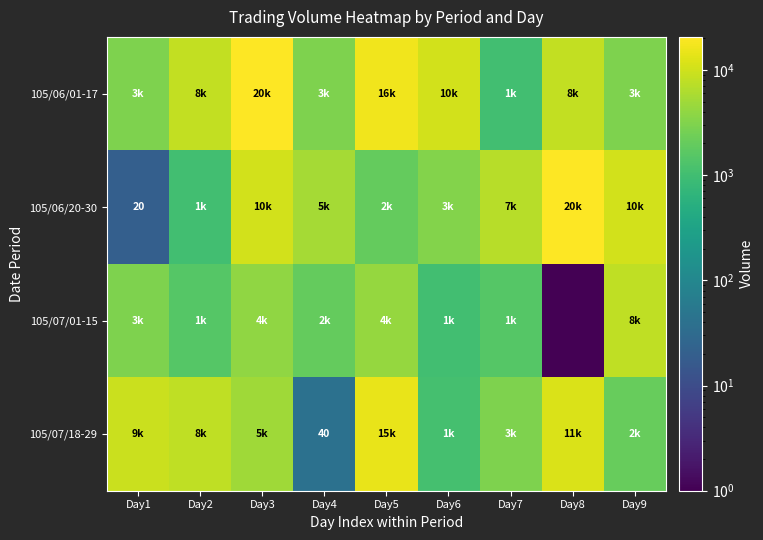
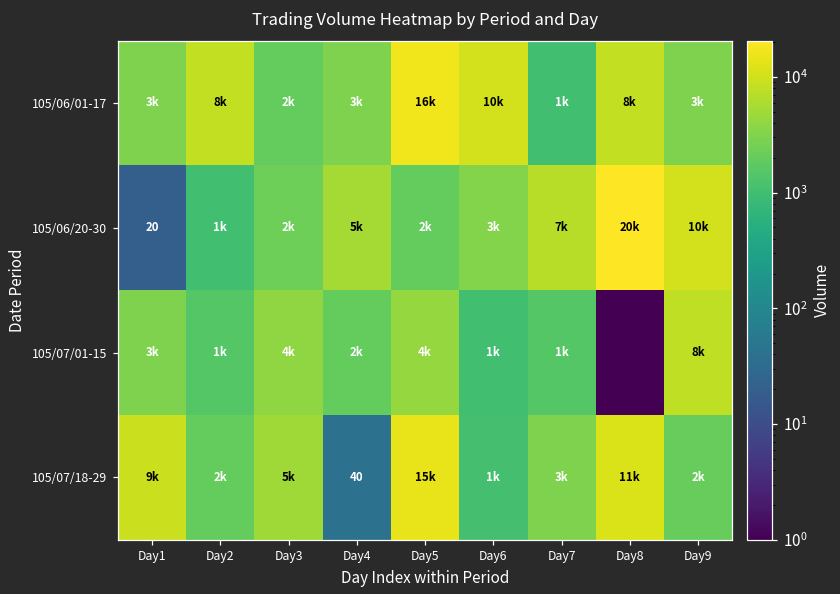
105/06/01-17, Day3: 20k -> 2k
105/06/20-30, Day3: 10k -> 2k
105/07/18-29, Day2: 8k -> 2k
